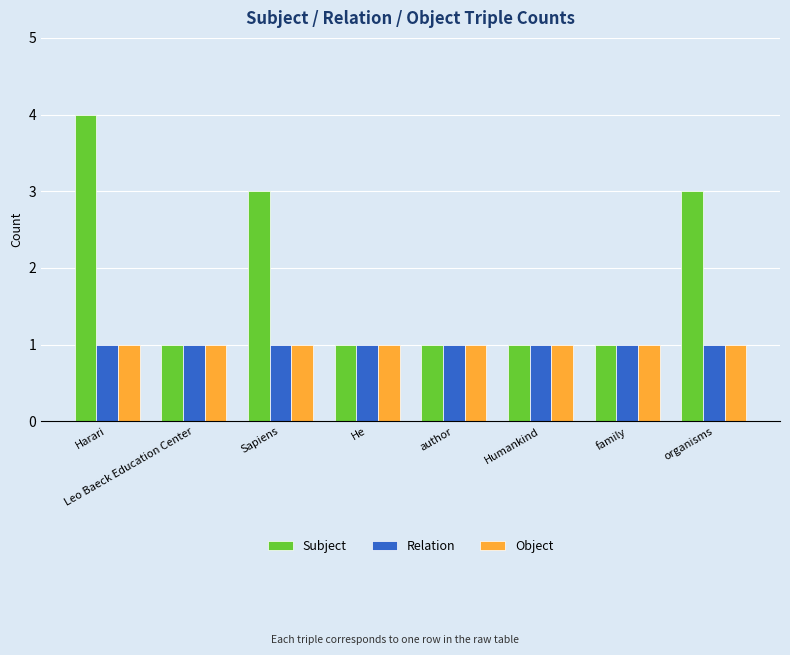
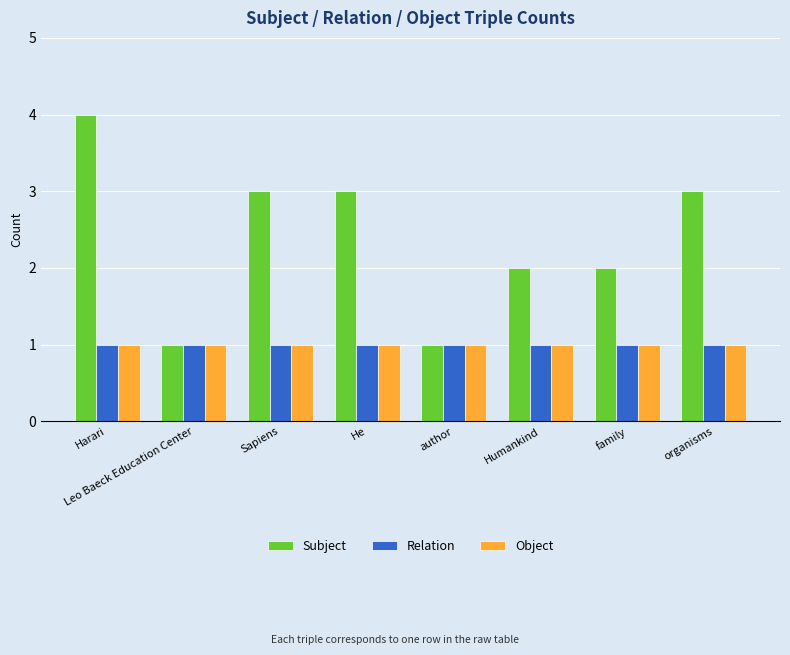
Subject, He: 1 -> 3
Subject, Humankind: 1 -> 2
Subject, family: 1 -> 2
